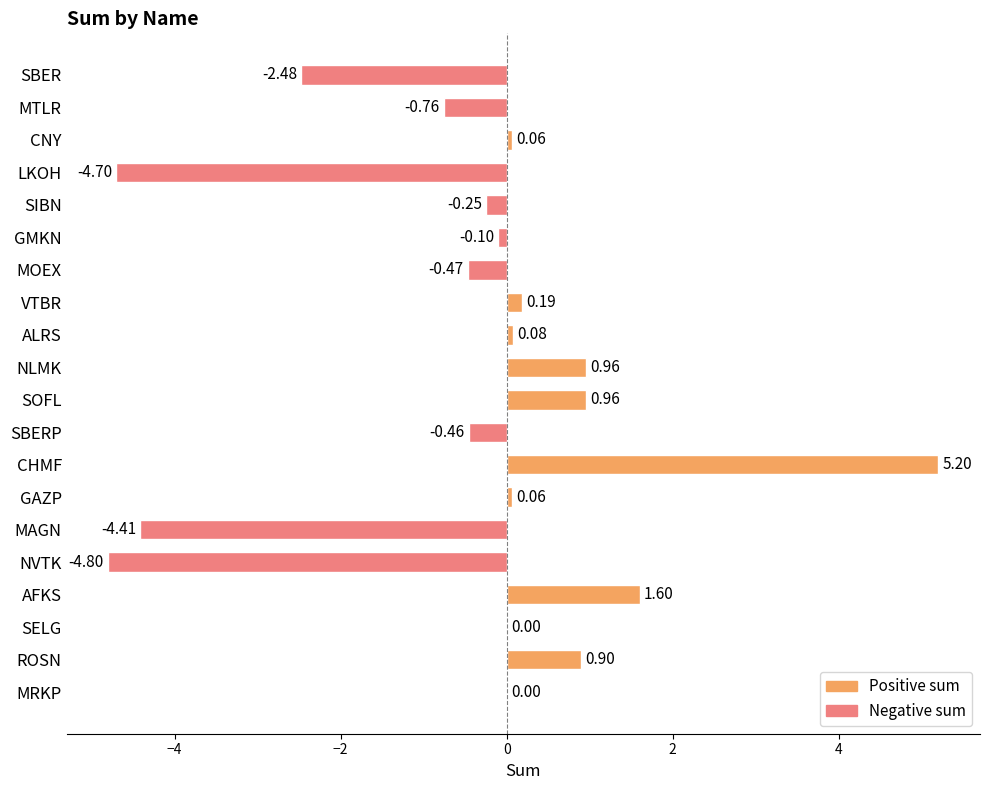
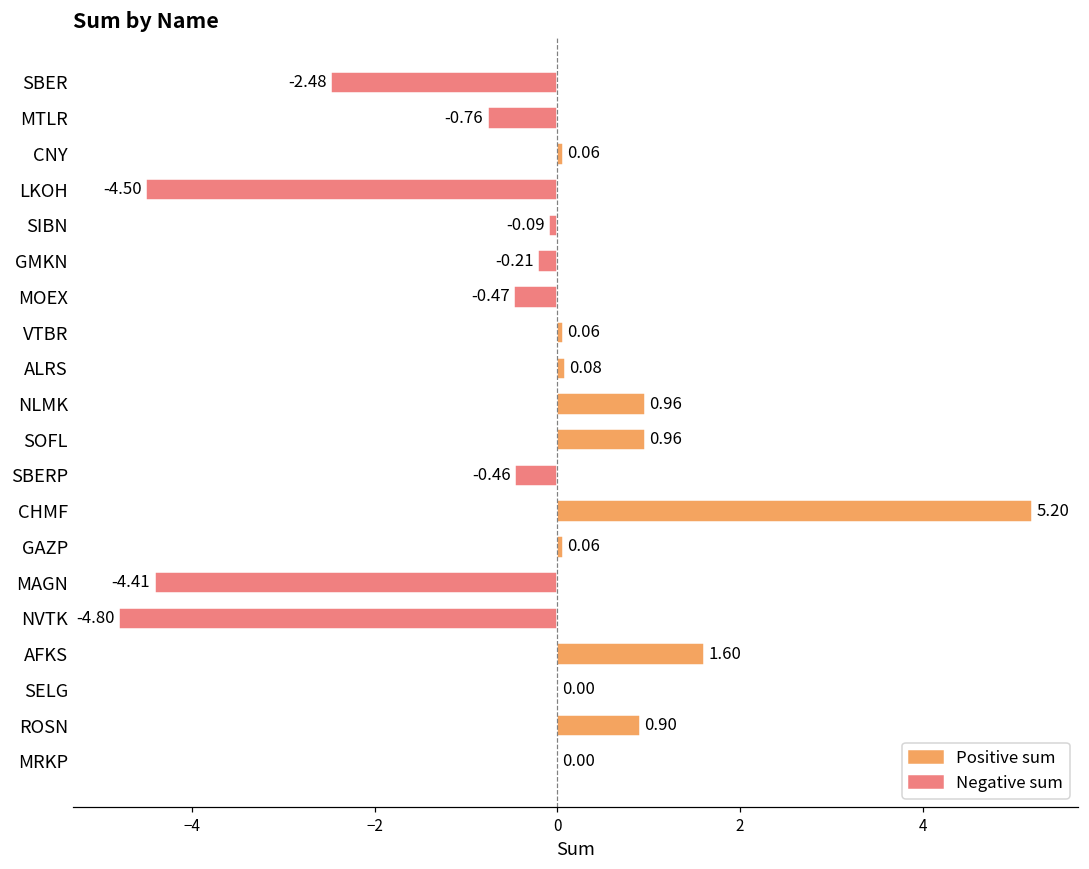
LKOH: -4.70 -> -4.50
SIBN: -0.25 -> -0.09
GMKN: -0.10 -> -0.21
VTBR: 0.19 -> 0.06
